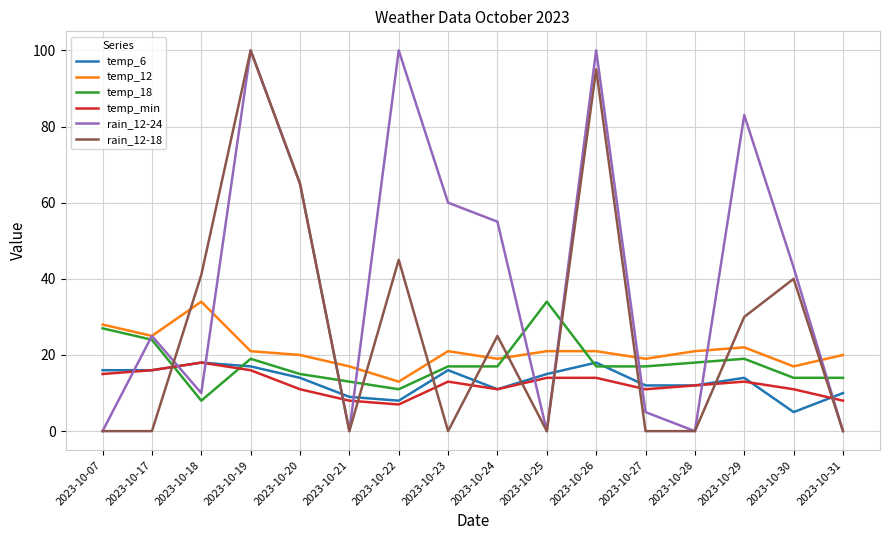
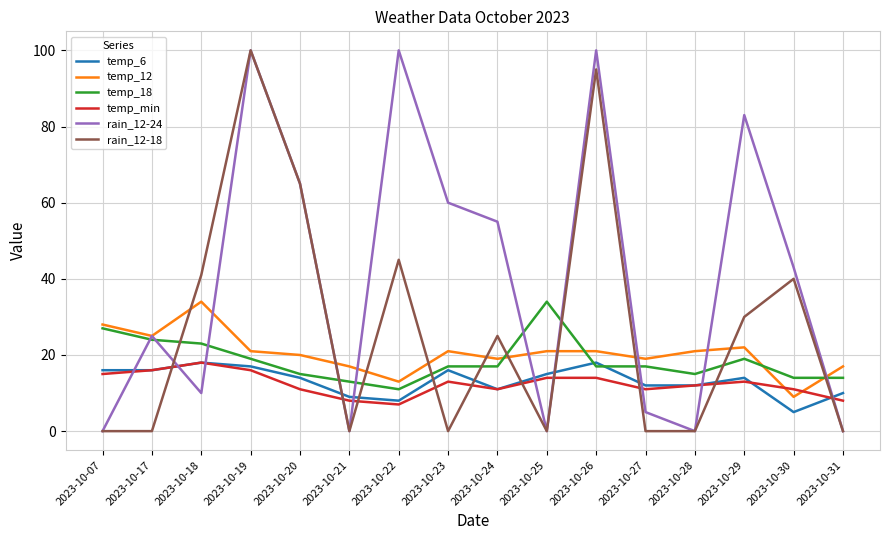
temp_18, 2023-10-18: 8 -> 23
temp_18, 2023-10-28: 18 -> 15
temp_12, 2023-10-30: 17 -> 9
temp_12, 2023-10-31: 20 -> 17
